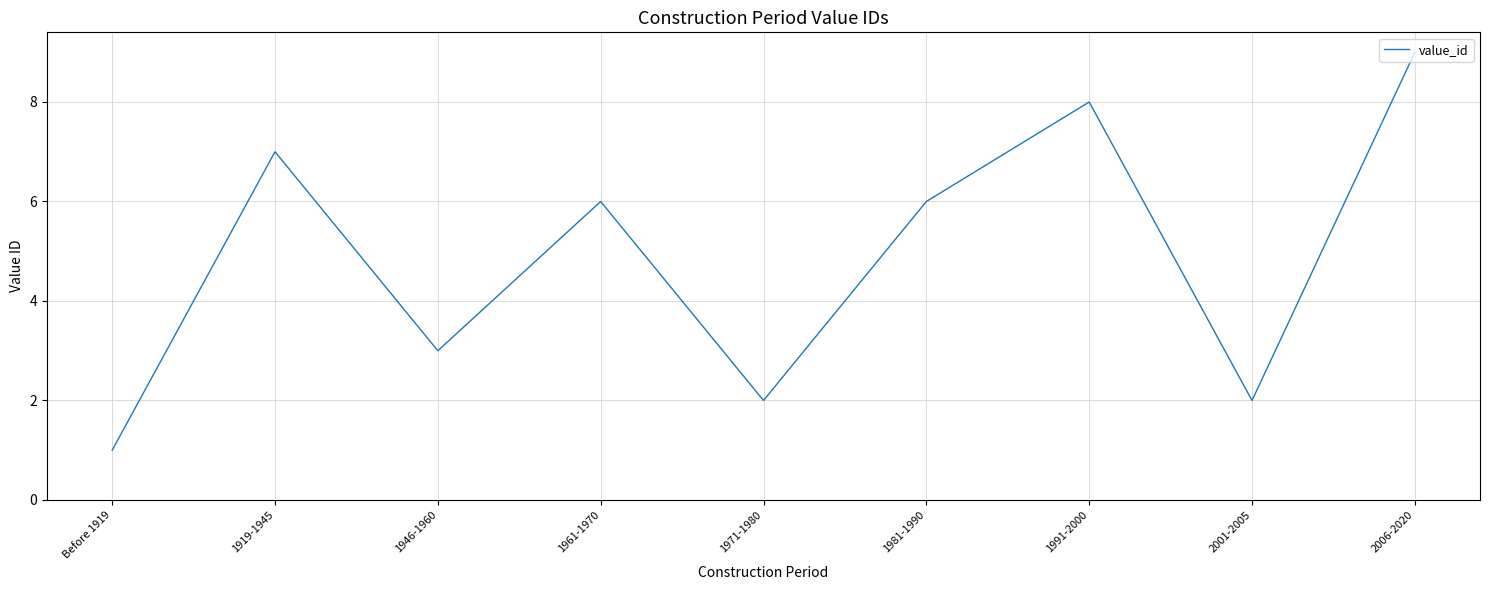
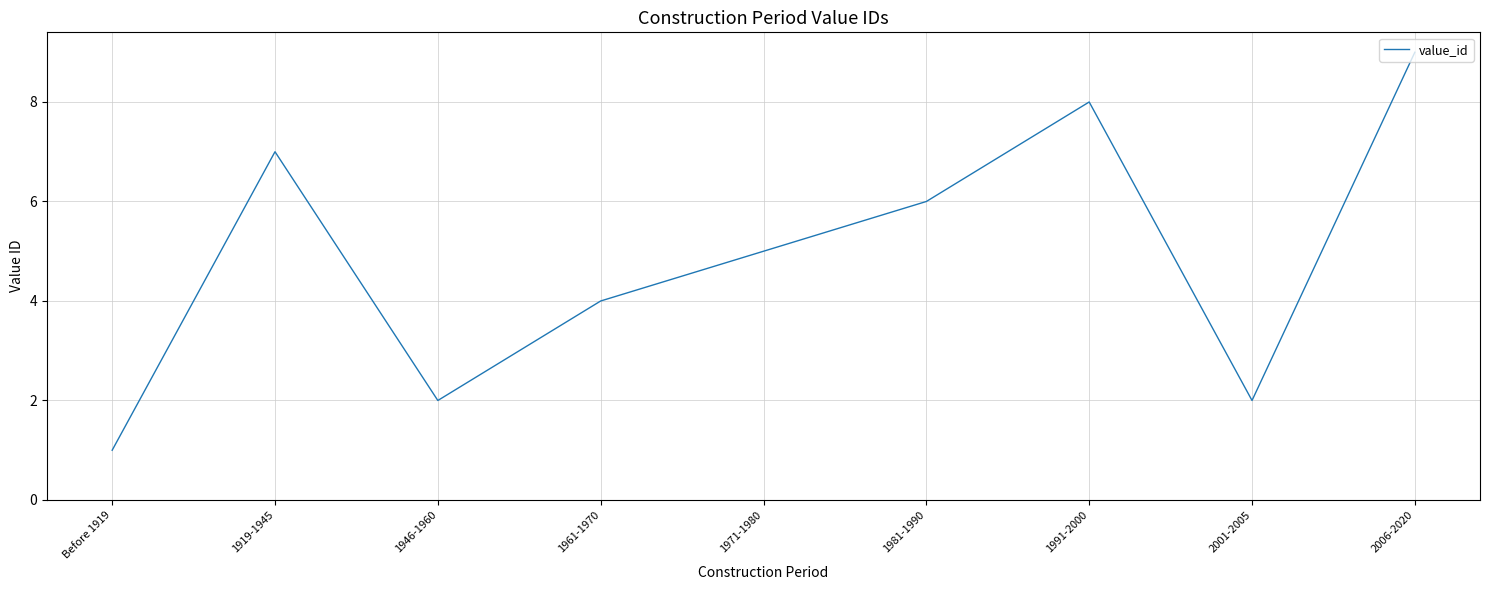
1946-1960: 3 -> 2
1961-1970: 6 -> 4
1971-1980: 2 -> 5
